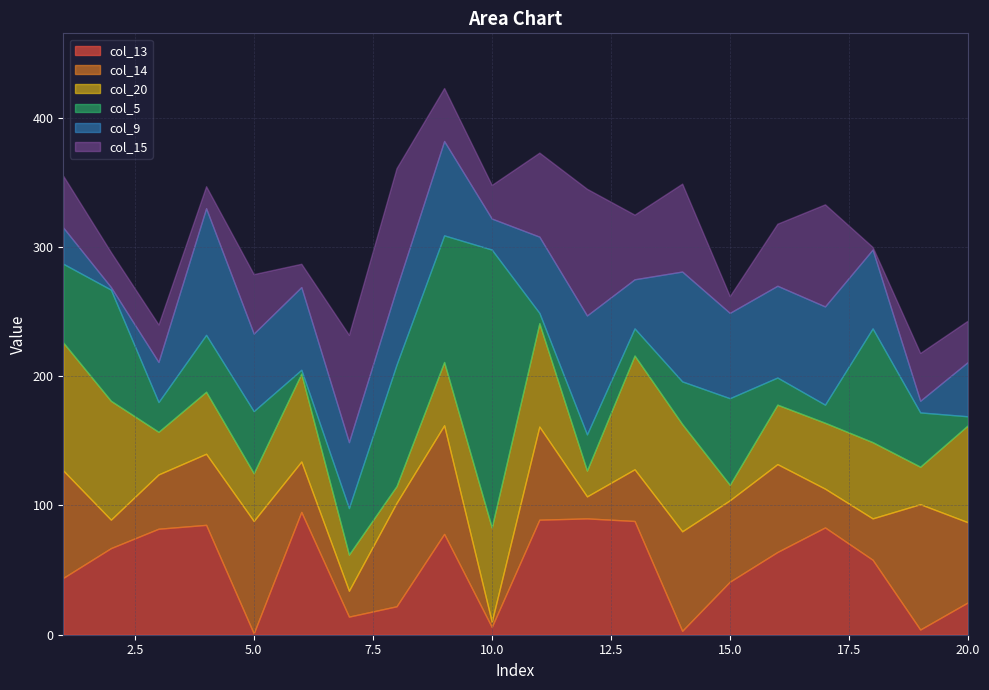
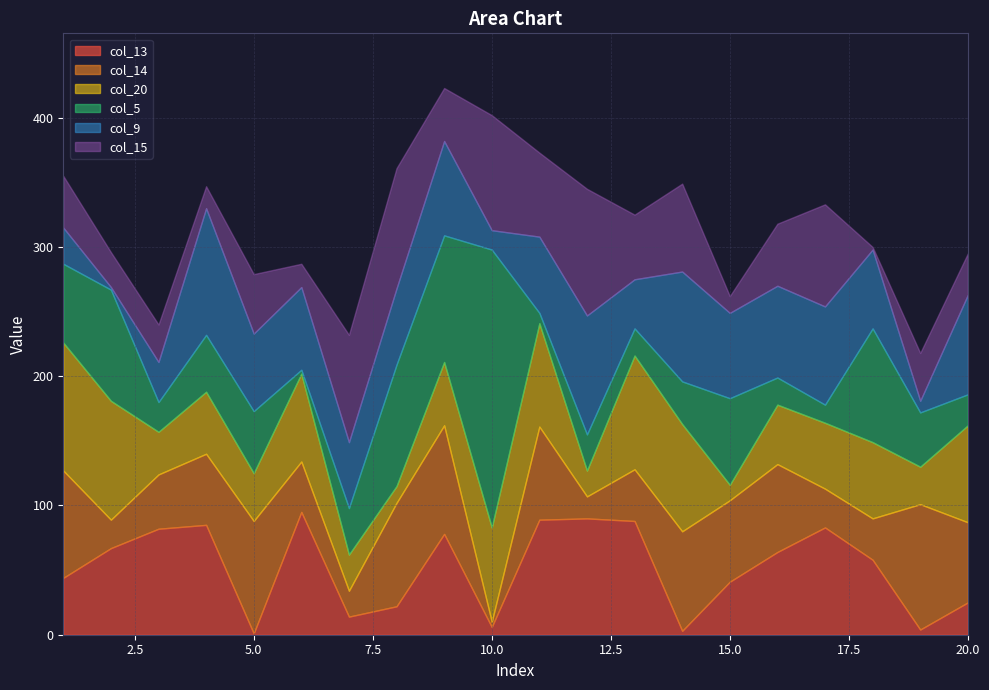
col_9, 10.0: 24 -> 15
col_15, 10.0: 26 -> 89
col_5, 20.0: 7 -> 24
col_9, 20.0: 42 -> 77
